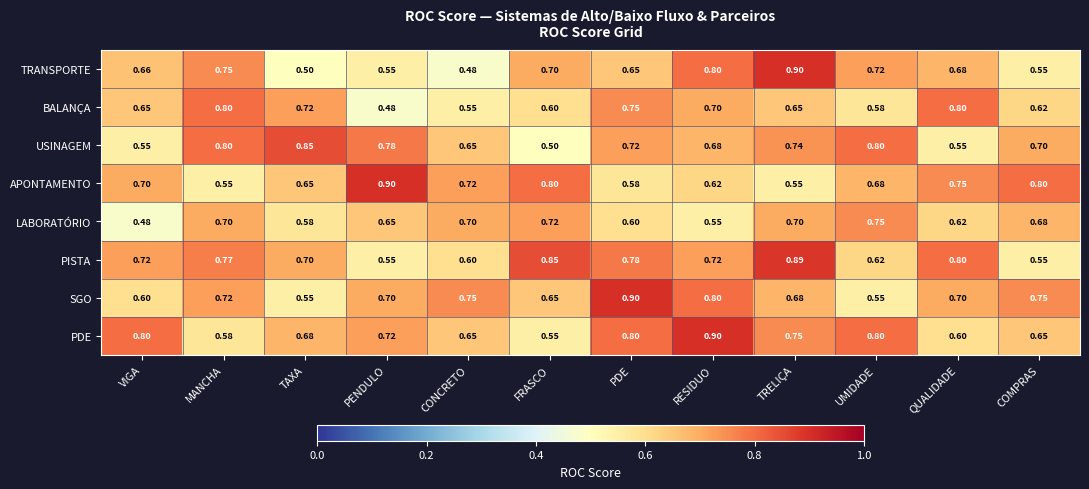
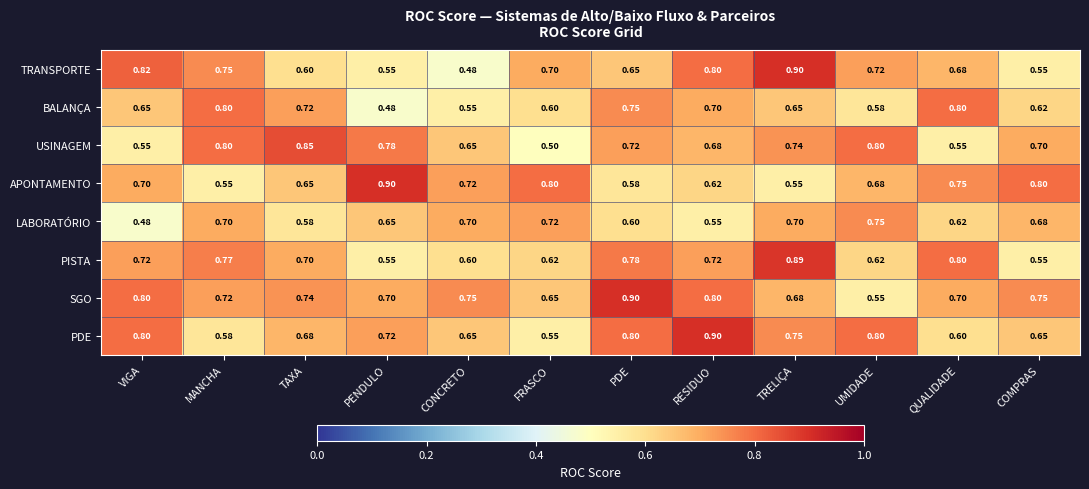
TRANSPORTE, VIGA: 0.66 -> 0.82
TRANSPORTE, TAXA: 0.50 -> 0.60
PISTA, FRASCO: 0.85 -> 0.62
SGO, VIGA: 0.60 -> 0.80
SGO, TAXA: 0.55 -> 0.74
